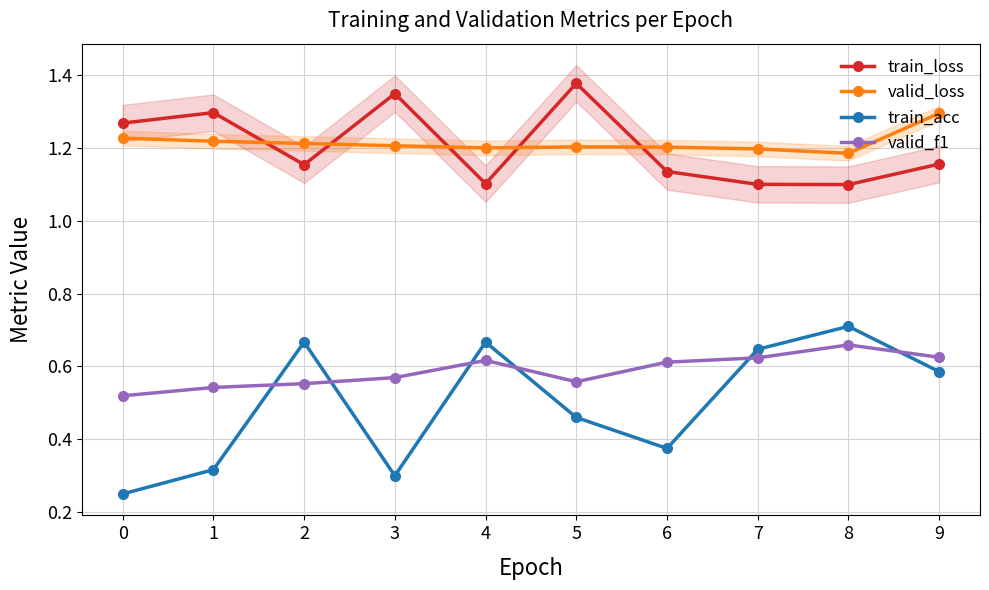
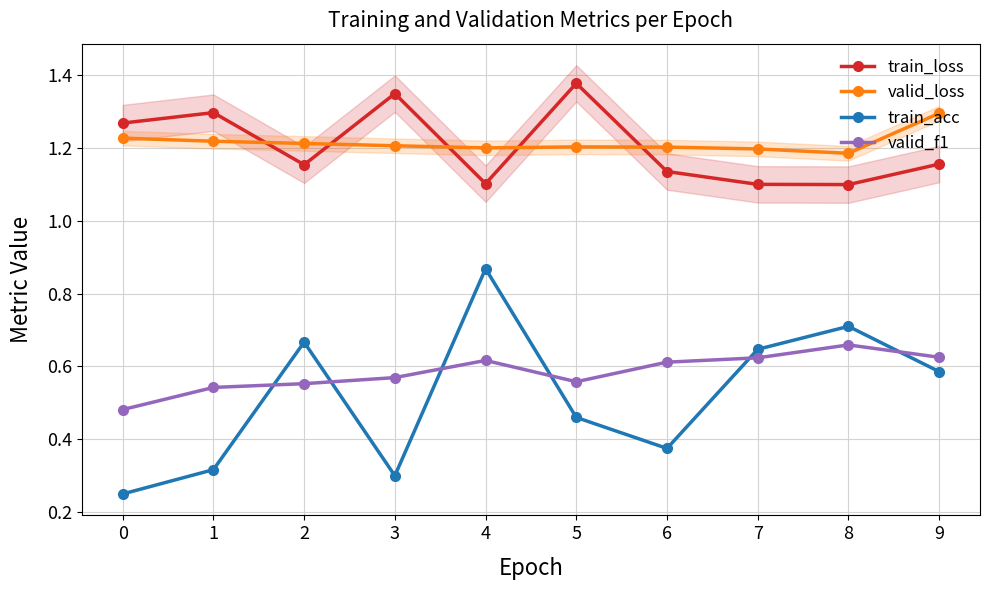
valid_f1, 0: 0.52 -> 0.48
train_acc, 4: 0.67 -> 0.87
